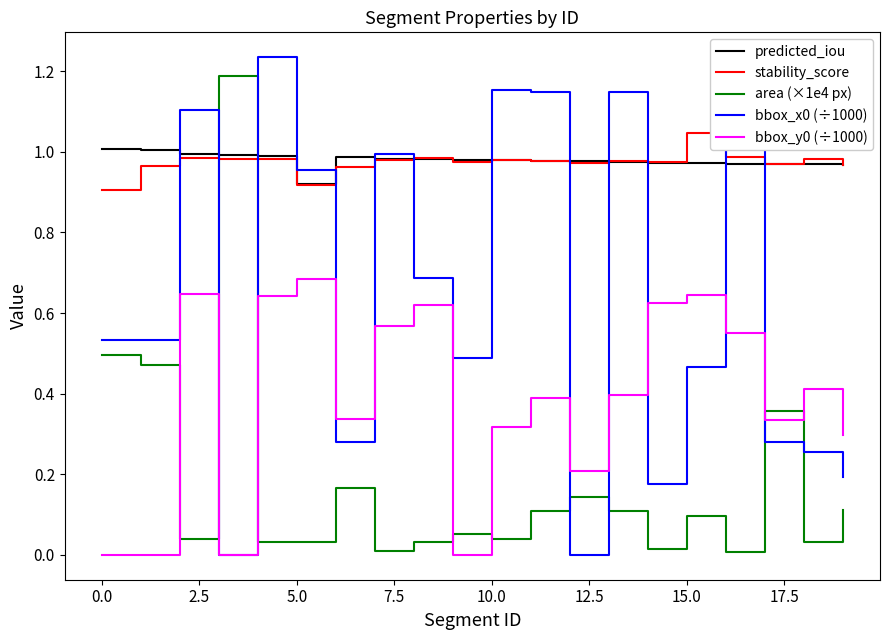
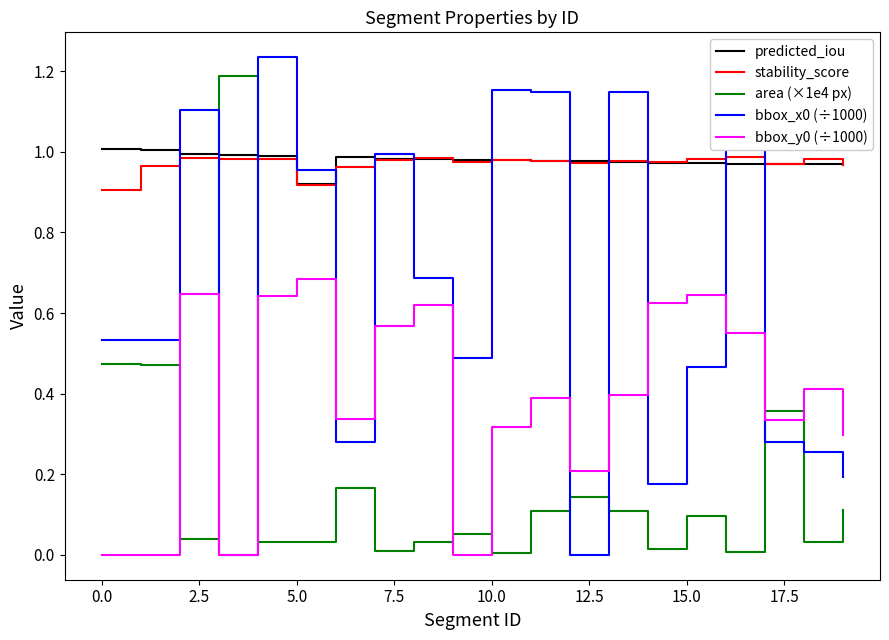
area (×1e4 px), 0.0: 0.50 -> 0.47
area (×1e4 px), 10.0: 0.04 -> 0.00
stability_score, 15.0: 1.05 -> 0.98
